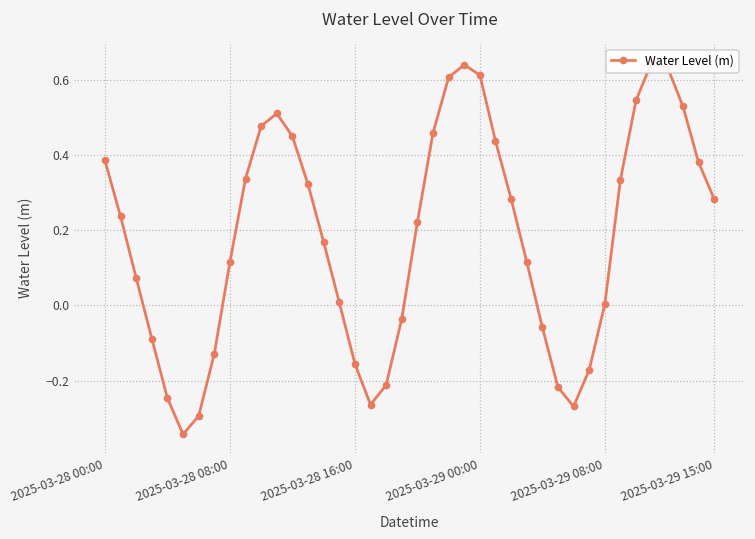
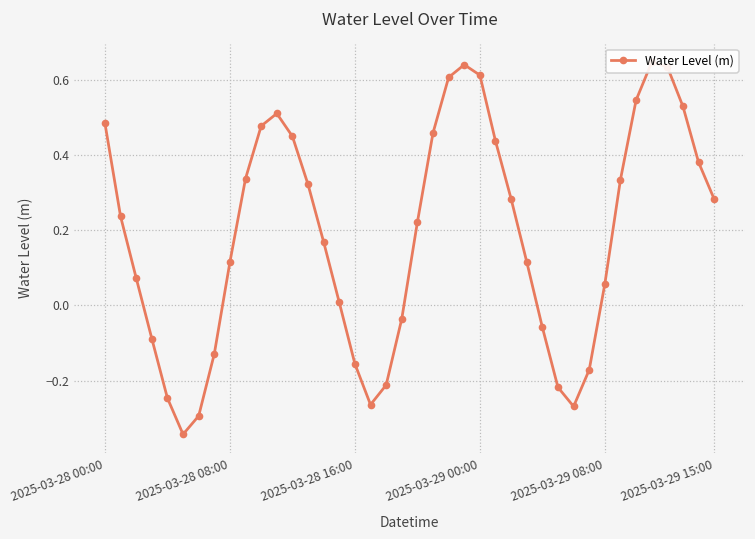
2025-03-28 00:00: 0.39 -> 0.48
2025-03-29 08:00: 0.00 -> 0.06
